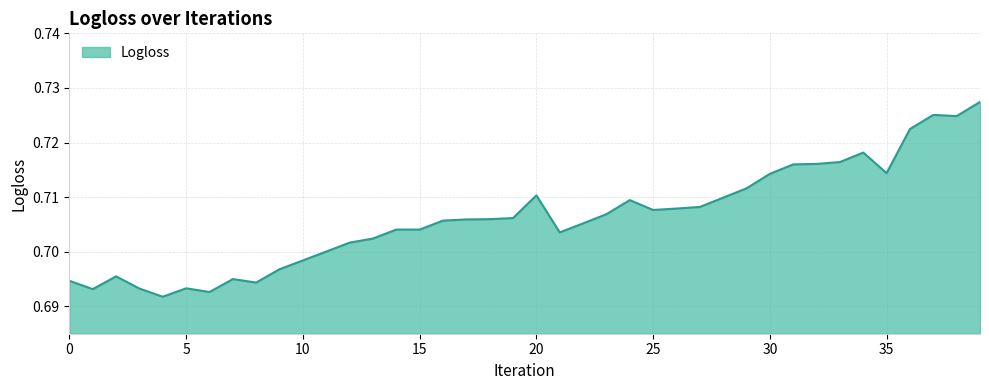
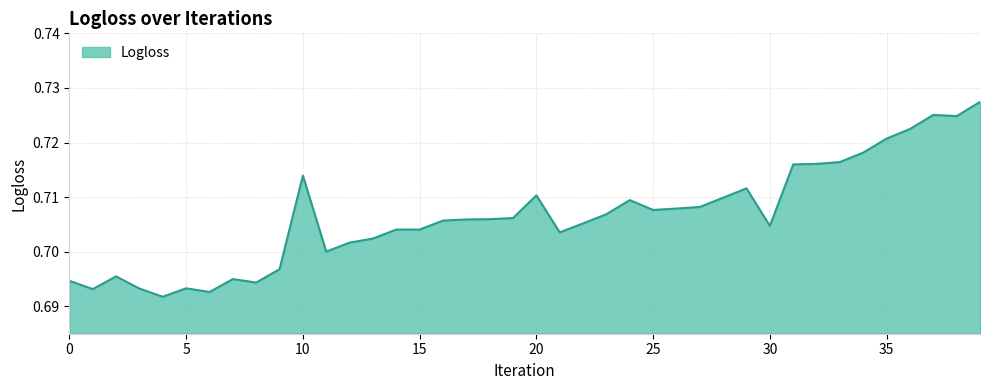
10: 0.698 -> 0.714
30: 0.714 -> 0.705
35: 0.714 -> 0.721
